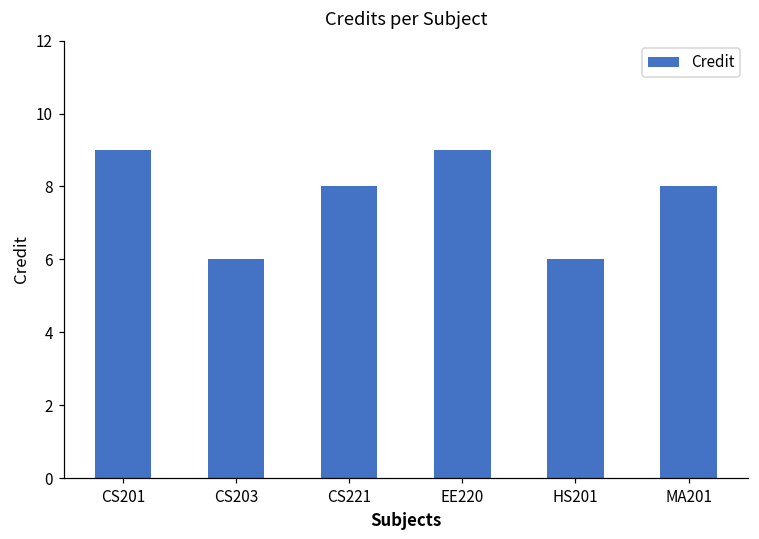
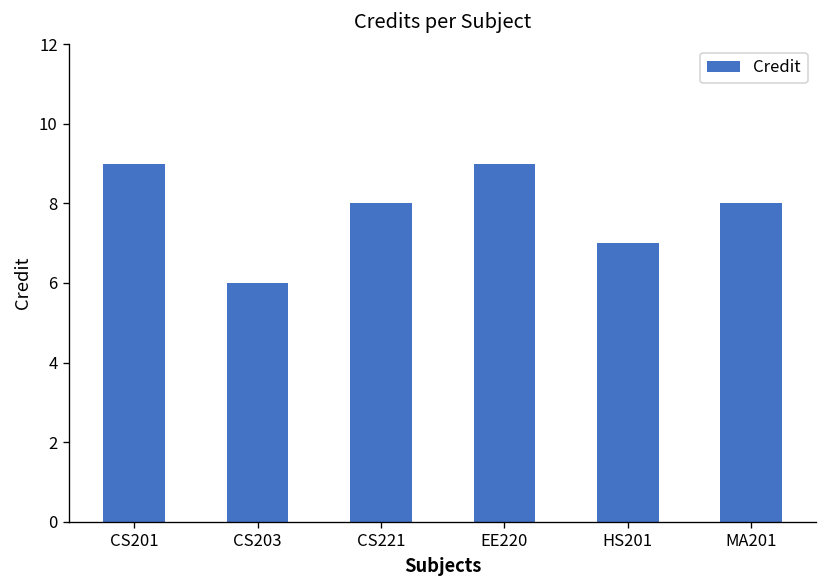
HS201: 6 -> 7
